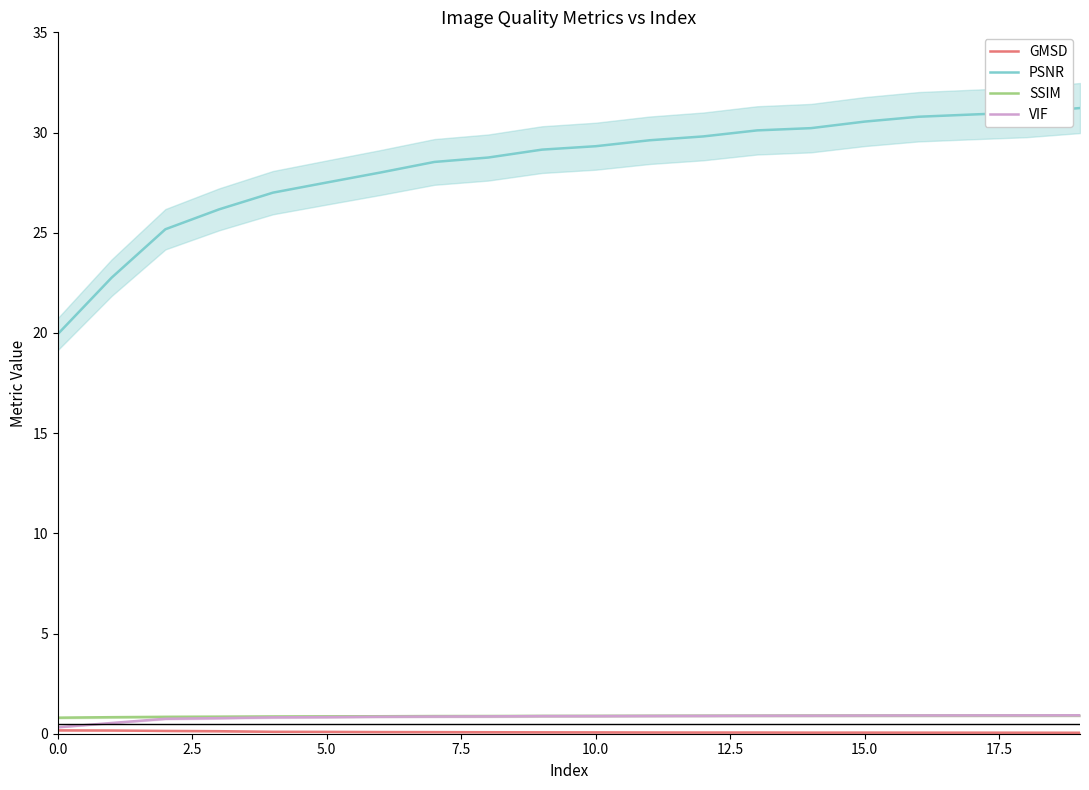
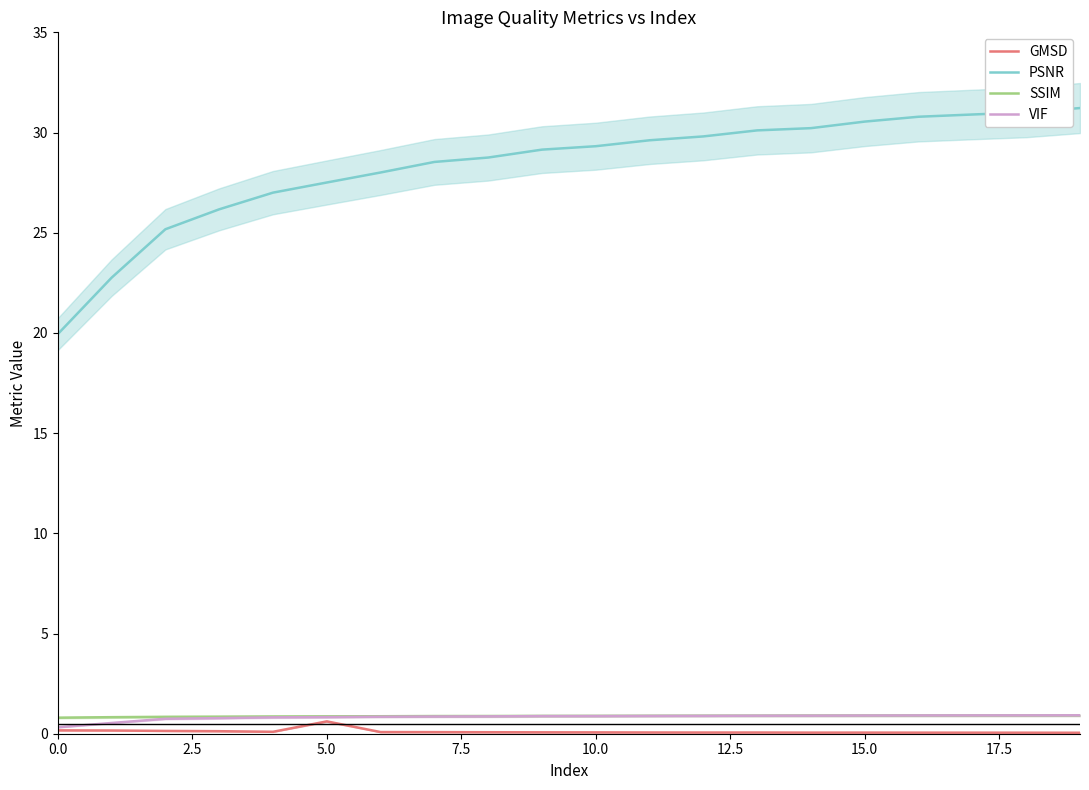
GMSD, 5.0: 0.1 -> 0.6
